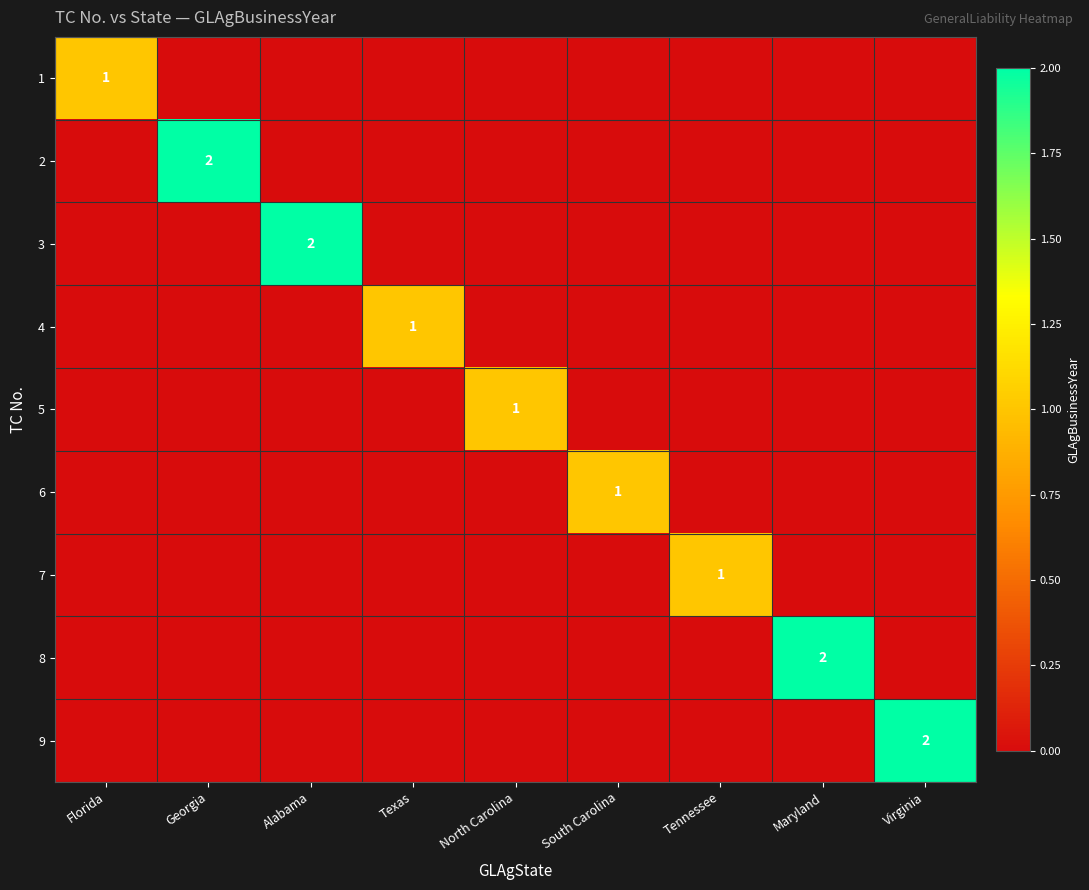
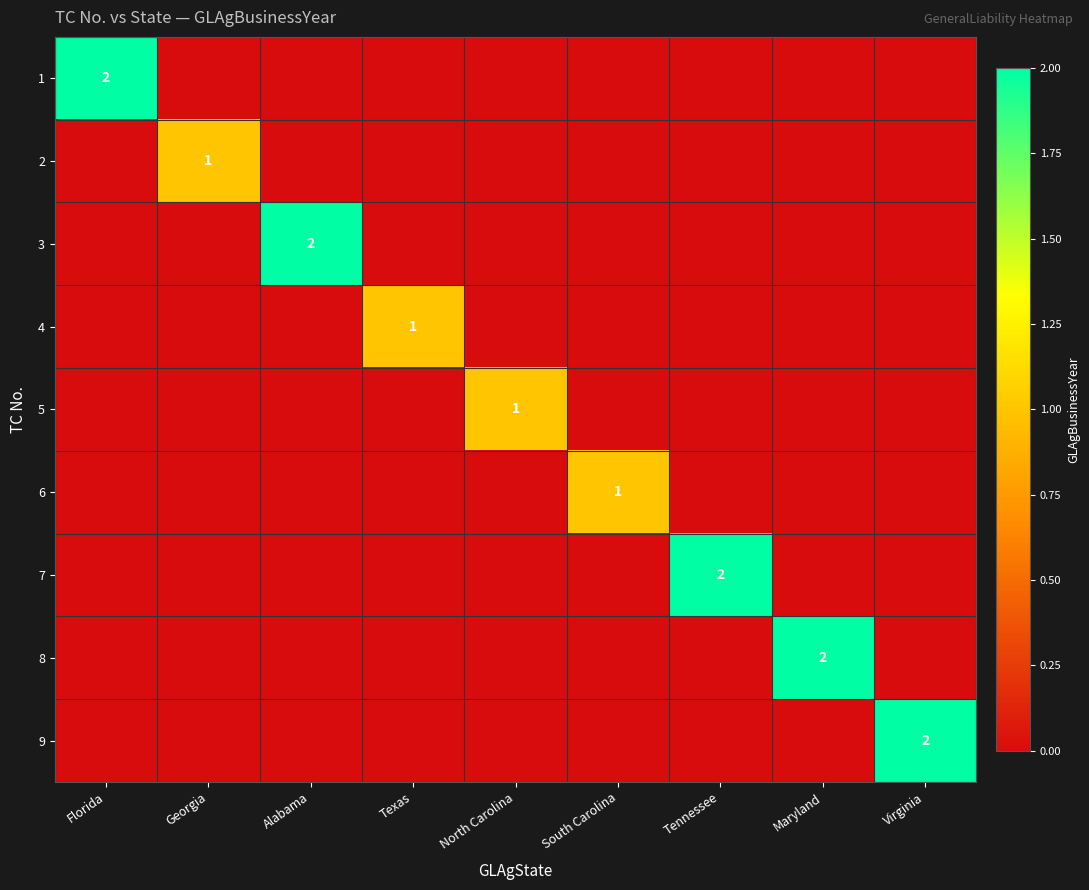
1, Florida: 1 -> 2
2, Georgia: 2 -> 1
7, Tennessee: 1 -> 2
